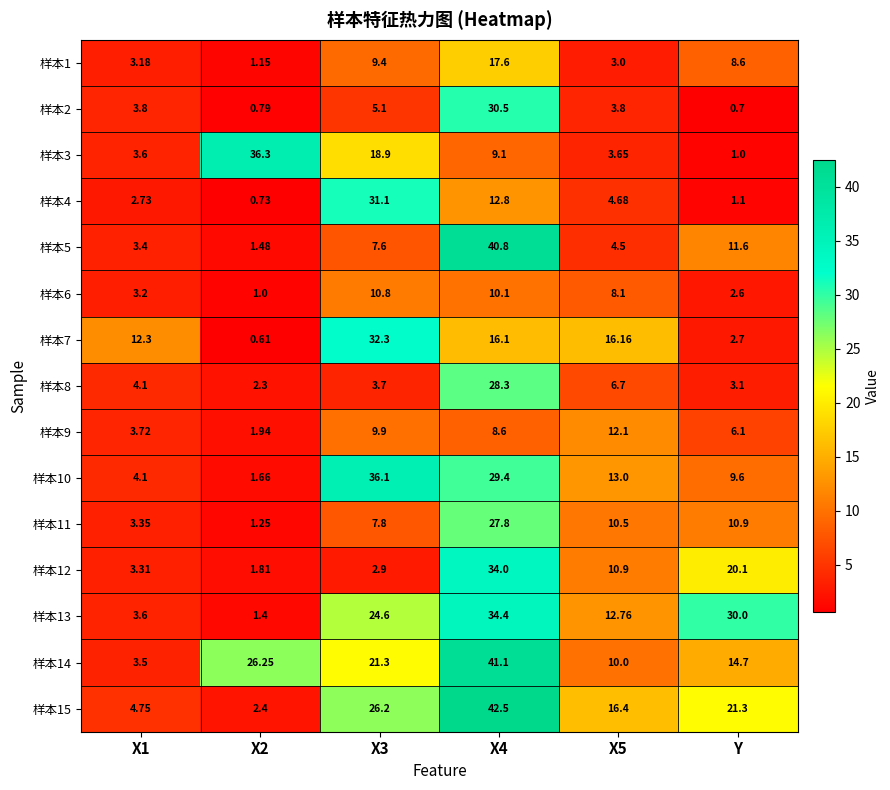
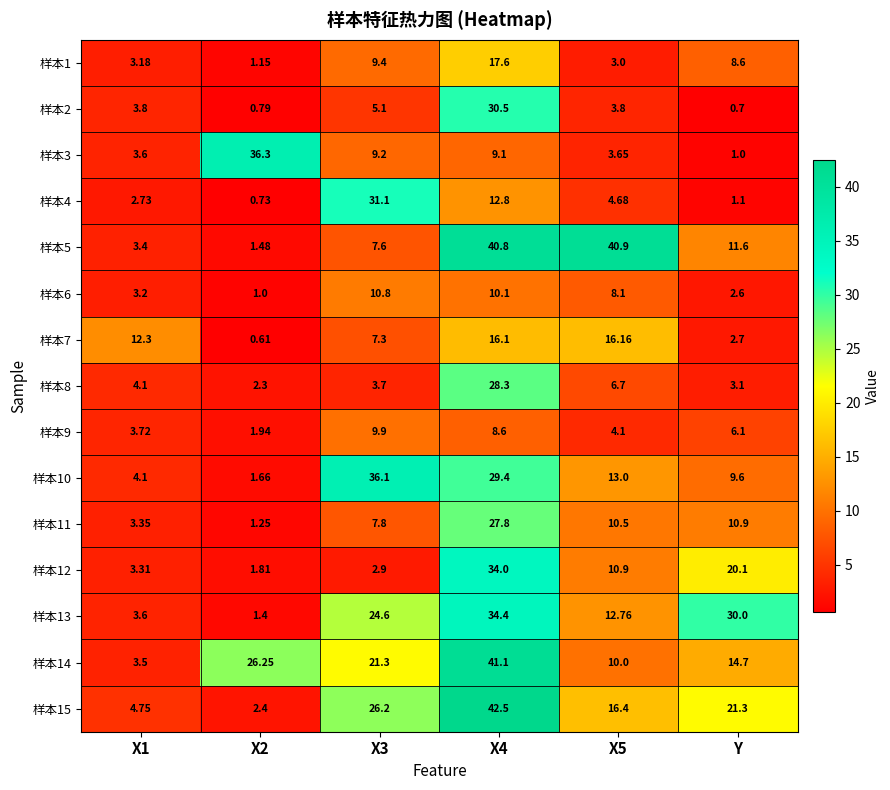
样本3, X3: 18.9 -> 9.2
样本5, X5: 4.5 -> 40.9
样本7, X3: 32.3 -> 7.3
样本9, X5: 12.1 -> 4.1
